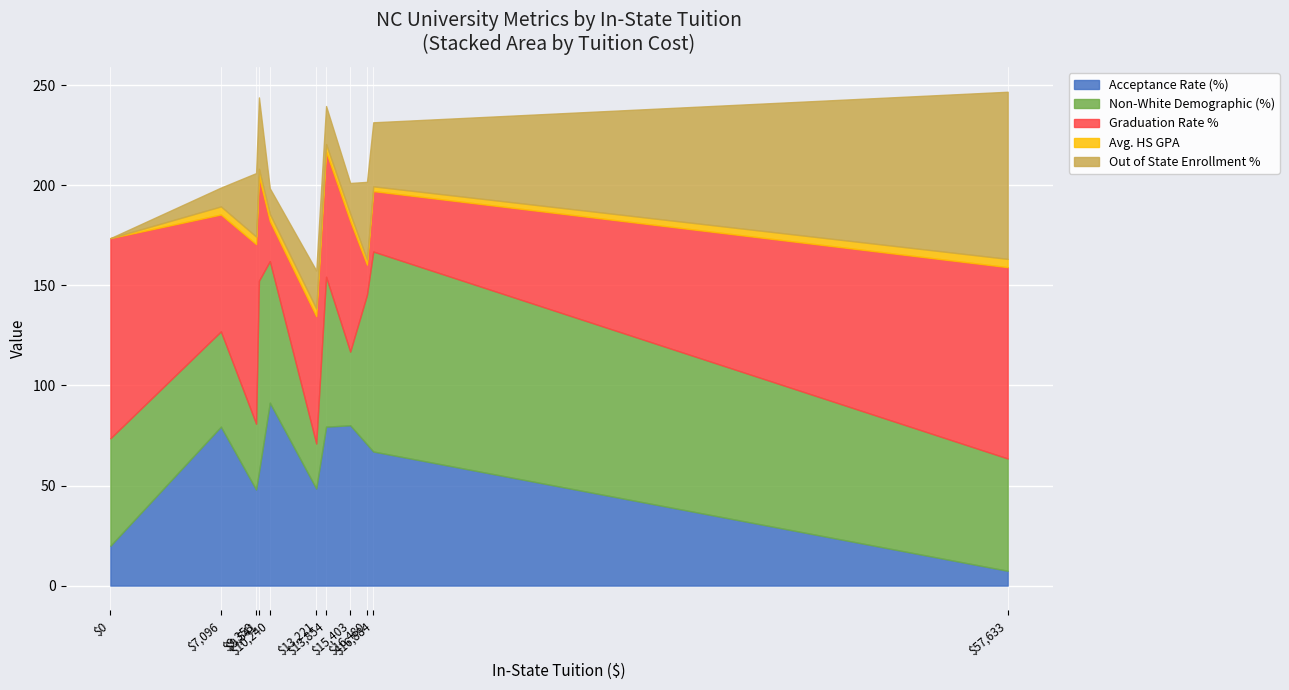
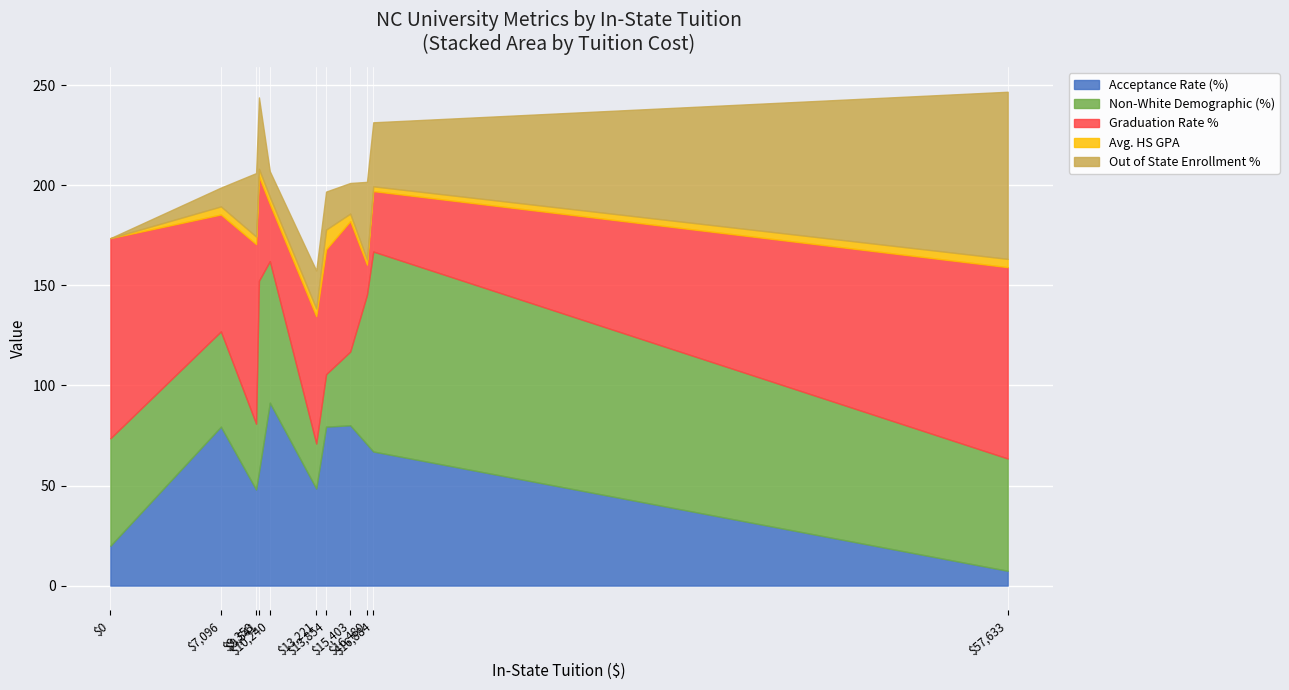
Graduation Rate %, $10,240: 20 -> 29
Non-White Demographic (%), $13,854: 75 -> 26
Avg. HS GPA, $13,854: 4 -> 10
